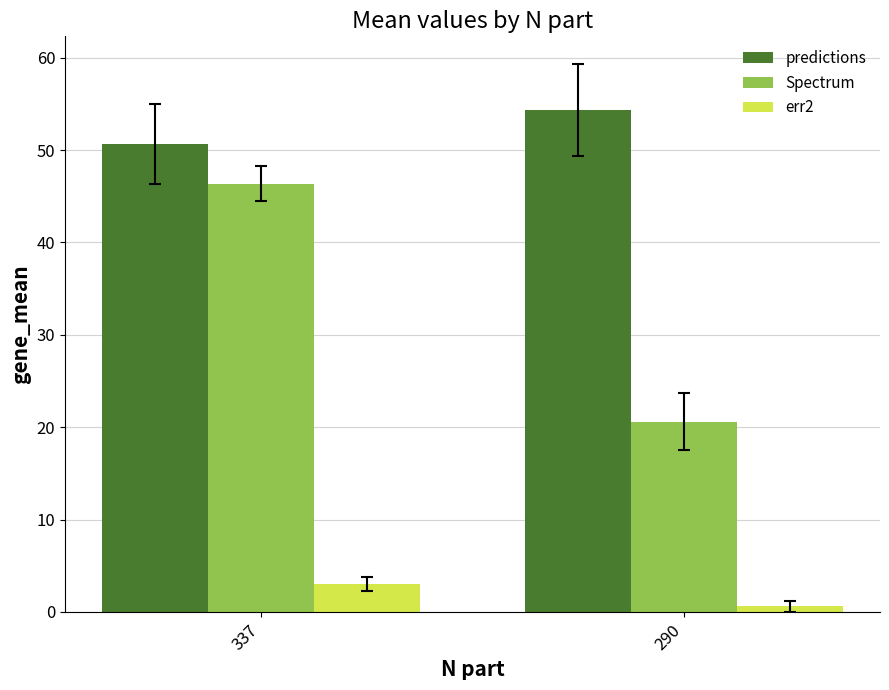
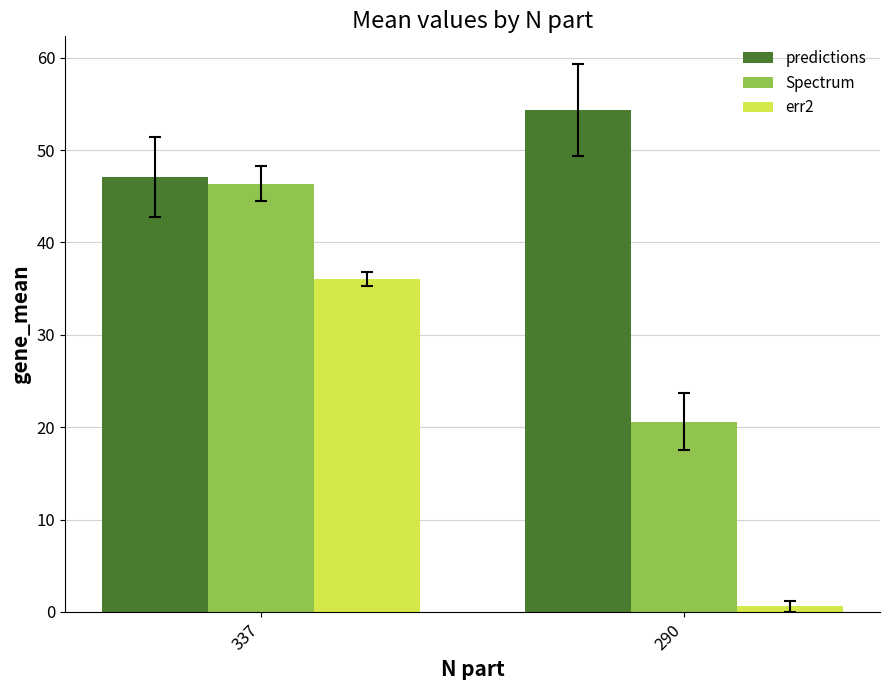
predictions, 337: 51 -> 47
err2, 337: 3 -> 36
